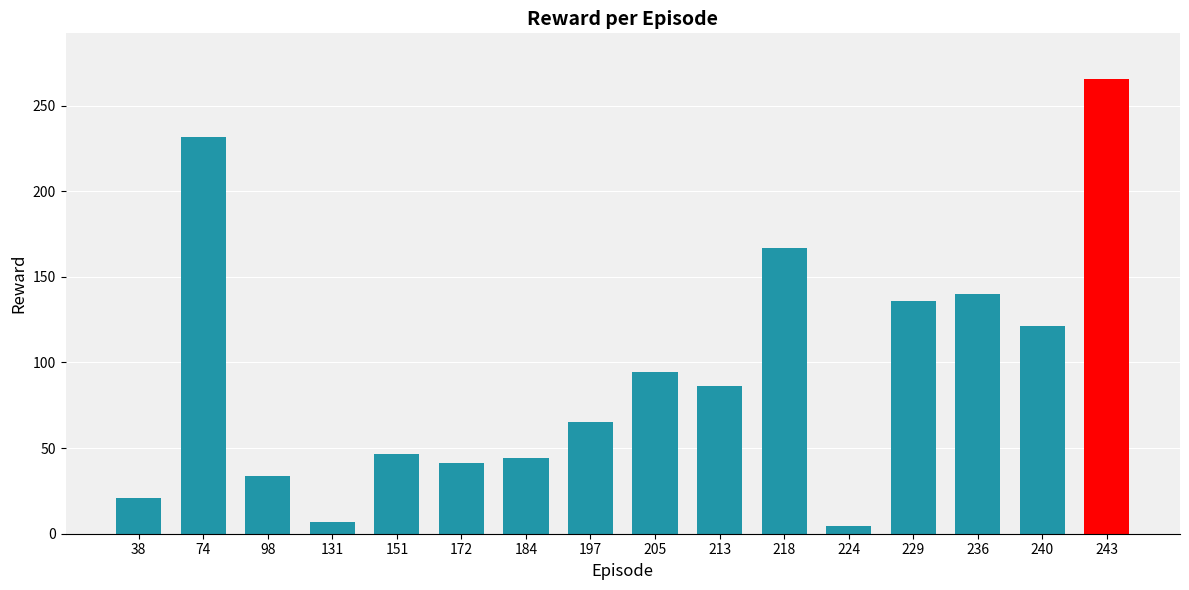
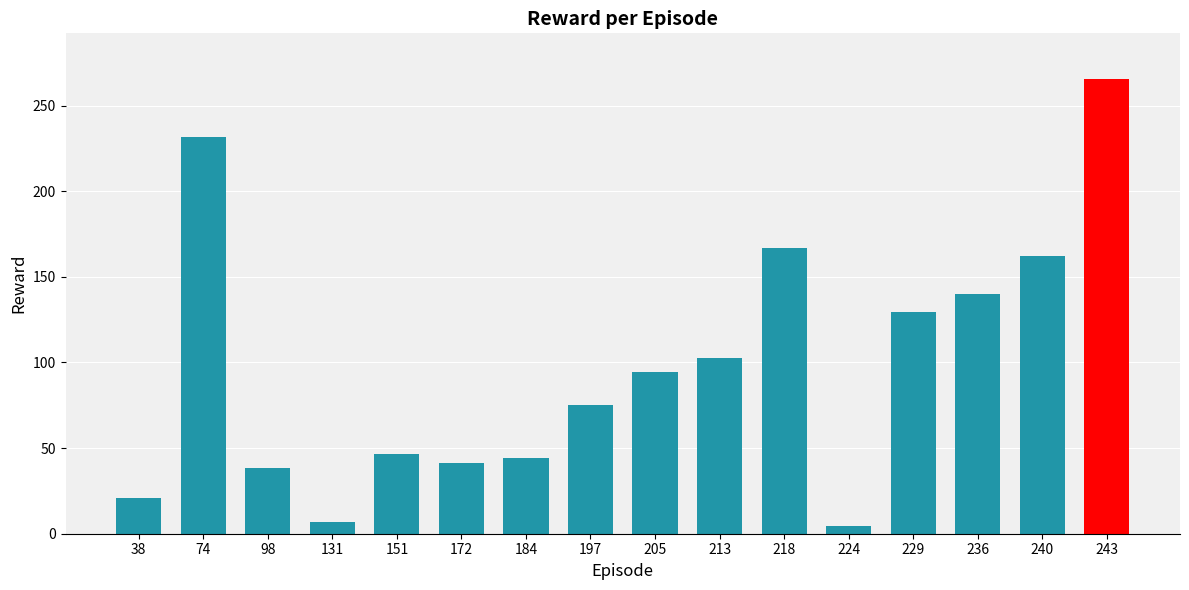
98: 34 -> 38
197: 65 -> 75
213: 86 -> 103
229: 136 -> 129
240: 122 -> 162
